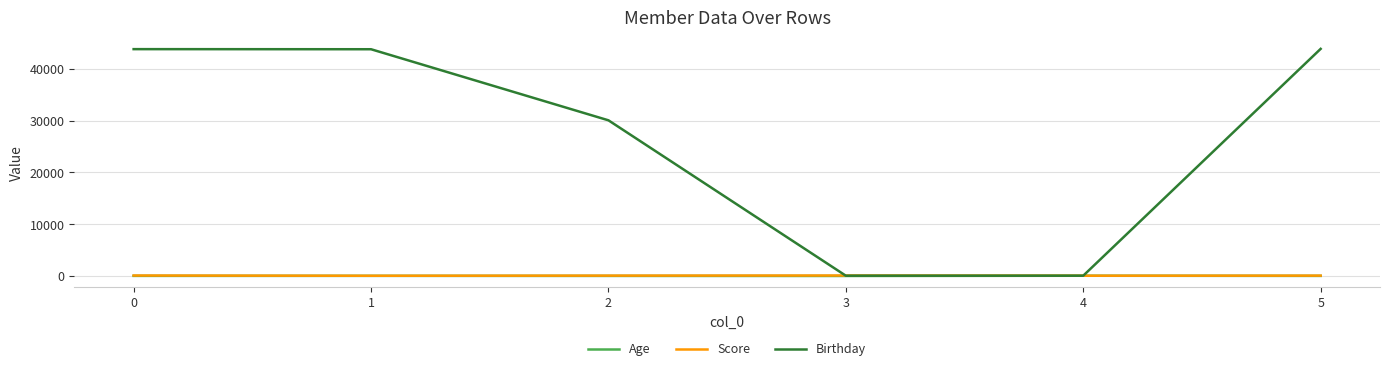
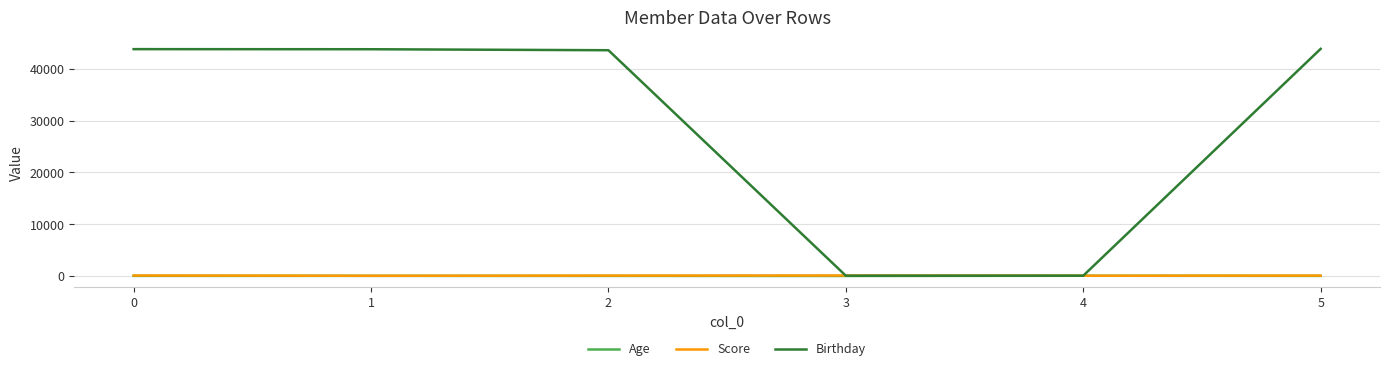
Birthday, 2: 30000 -> 44000
